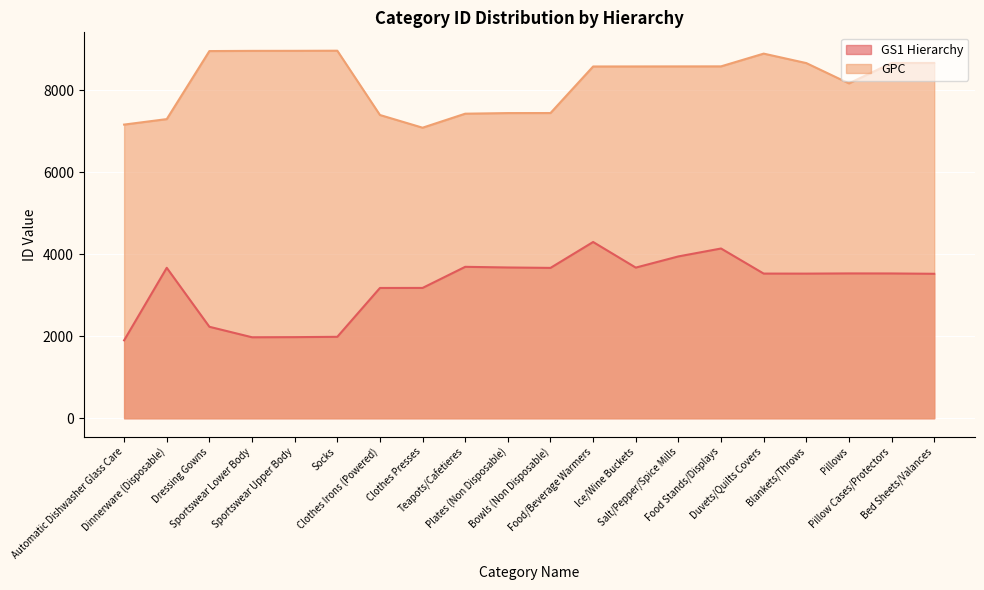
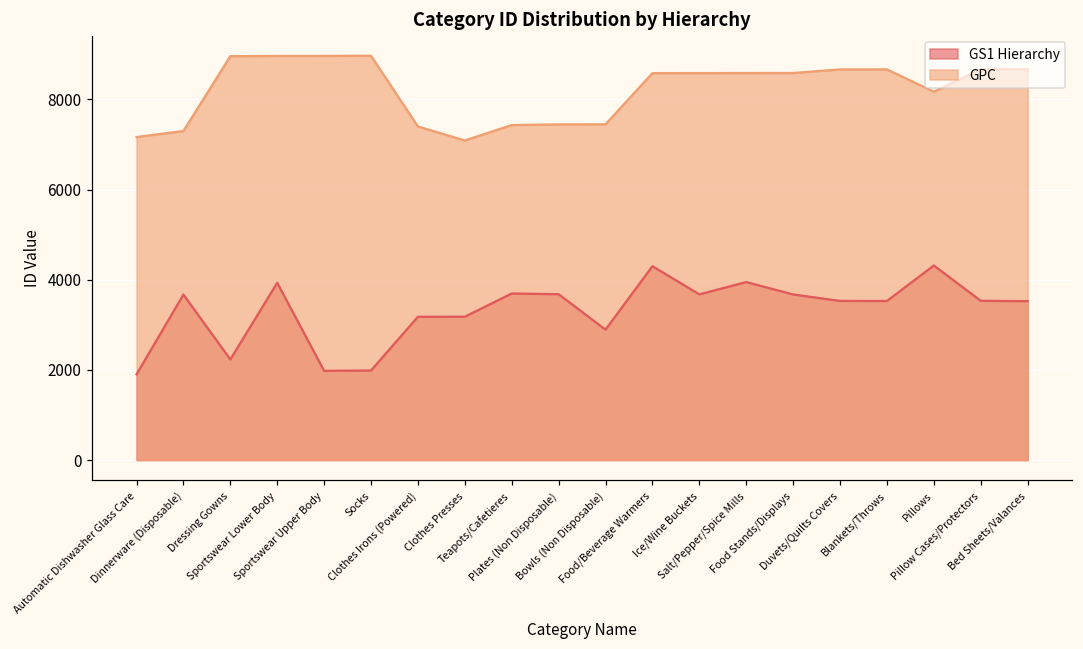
GS1 Hierarchy, Sportswear Lower Body: 2000 -> 3900
GS1 Hierarchy, Bowls (Non Disposable): 3700 -> 2900
GS1 Hierarchy, Food Stands/Displays: 4100 -> 3700
GPC, Duvets/Quilts Covers: 8900 -> 8700
GS1 Hierarchy, Pillows: 3500 -> 4300
